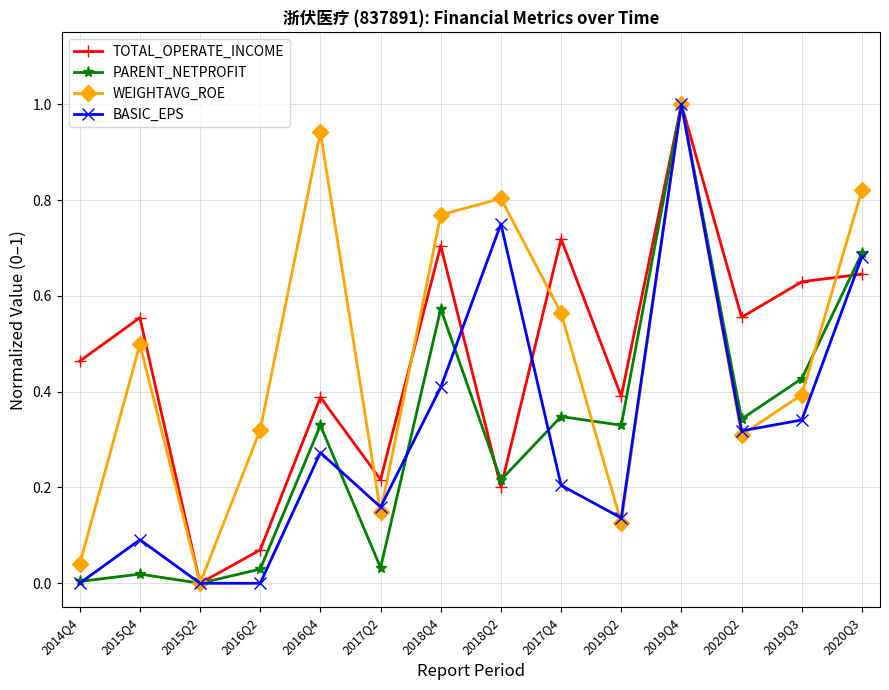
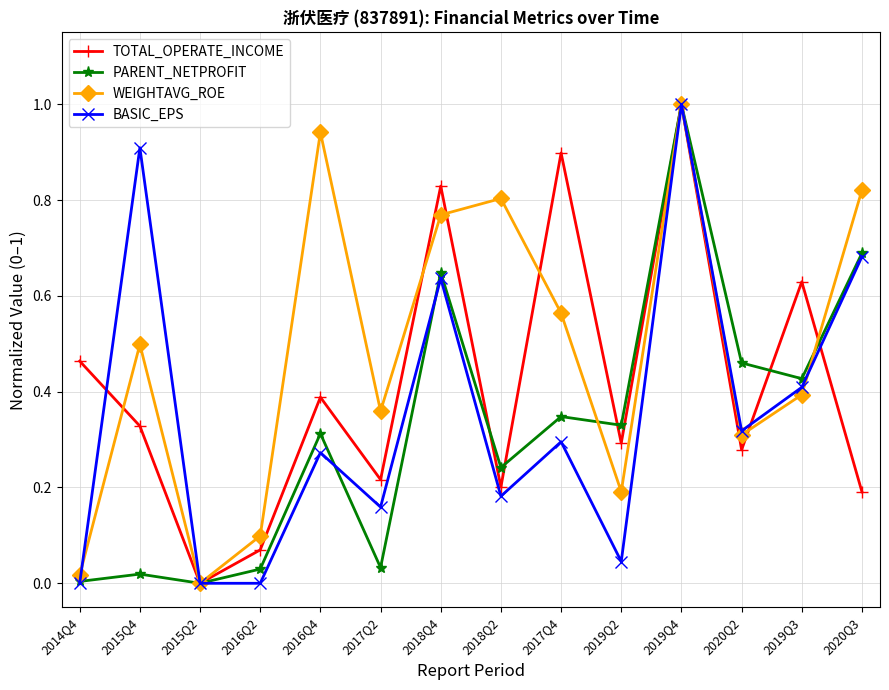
WEIGHTAVG_ROE, 2014Q4: 0.04 -> 0.02
TOTAL_OPERATE_INCOME, 2015Q4: 0.55 -> 0.33
BASIC_EPS, 2015Q4: 0.09 -> 0.91
WEIGHTAVG_ROE, 2016Q2: 0.32 -> 0.10
PARENT_NETPROFIT, 2016Q4: 0.33 -> 0.31
WEIGHTAVG_ROE, 2017Q2: 0.15 -> 0.36
TOTAL_OPERATE_INCOME, 2018Q4: 0.70 -> 0.83
PARENT_NETPROFIT, 2018Q4: 0.57 -> 0.65
BASIC_EPS, 2018Q4: 0.41 -> 0.64
PARENT_NETPROFIT, 2018Q2: 0.22 -> 0.24
BASIC_EPS, 2018Q2: 0.75 -> 0.18
TOTAL_OPERATE_INCOME, 2017Q4: 0.72 -> 0.90
BASIC_EPS, 2017Q4: 0.20 -> 0.30
TOTAL_OPERATE_INCOME, 2019Q2: 0.39 -> 0.29
WEIGHTAVG_ROE, 2019Q2: 0.13 -> 0.19
BASIC_EPS, 2019Q2: 0.14 -> 0.05
TOTAL_OPERATE_INCOME, 2020Q2: 0.56 -> 0.28
PARENT_NETPROFIT, 2020Q2: 0.34 -> 0.46
BASIC_EPS, 2019Q3: 0.34 -> 0.41
TOTAL_OPERATE_INCOME, 2020Q3: 0.65 -> 0.19
